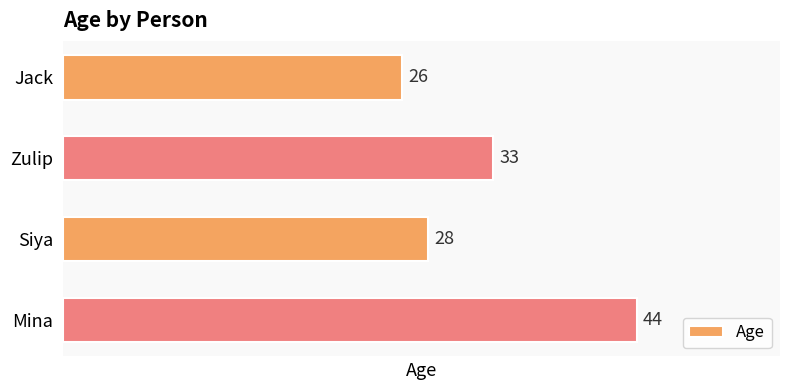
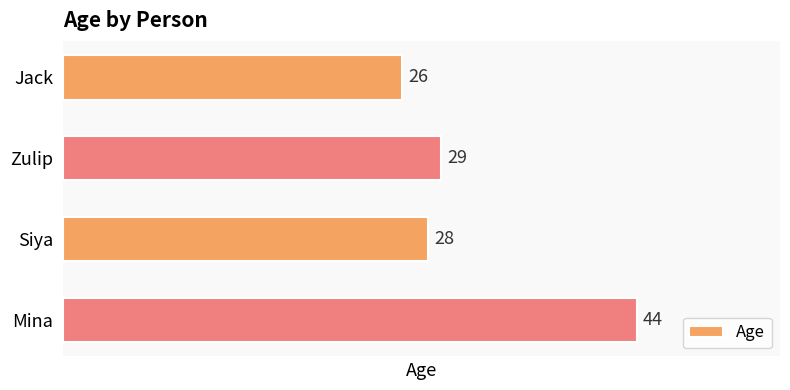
Zulip: 33 -> 29
